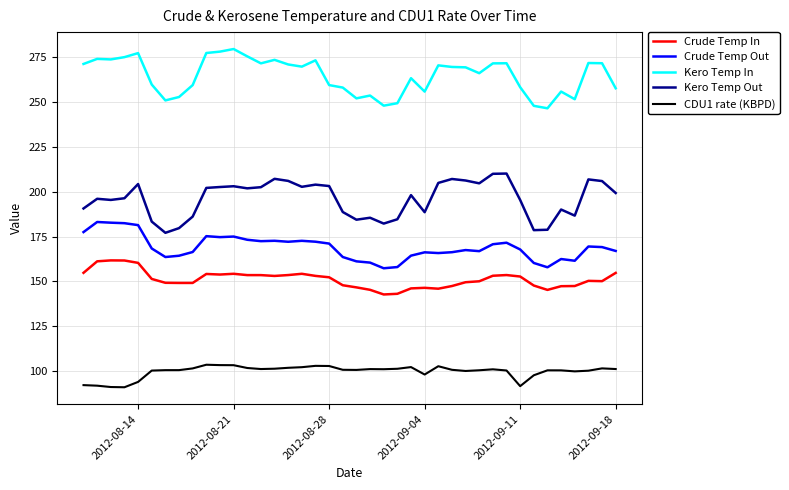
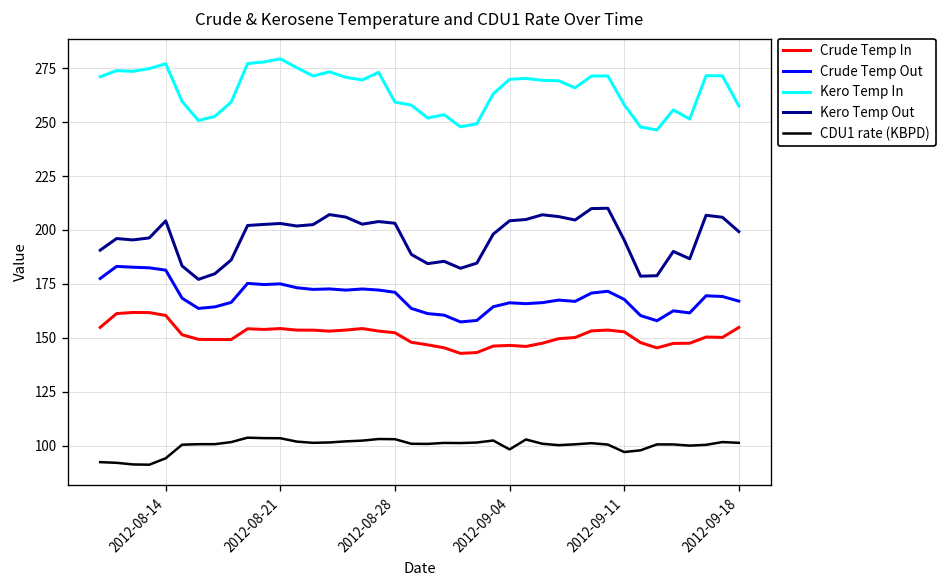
Kero Temp In, 2012-09-04: 256 -> 270
Kero Temp Out, 2012-09-04: 189 -> 204
CDU1 rate (KBPD), 2012-09-11: 92 -> 97
